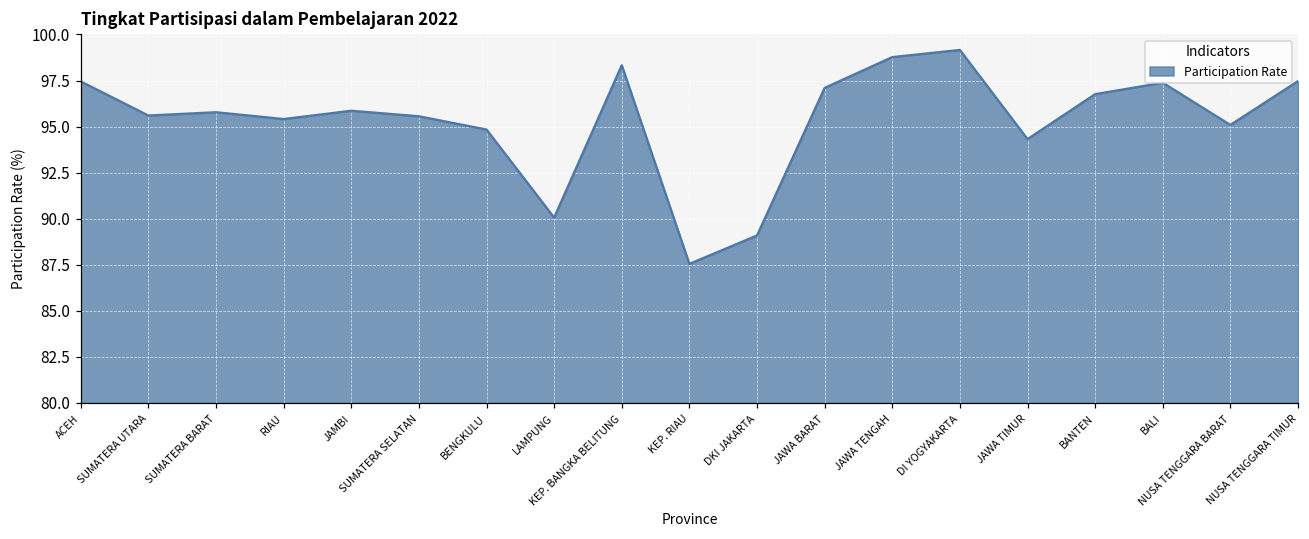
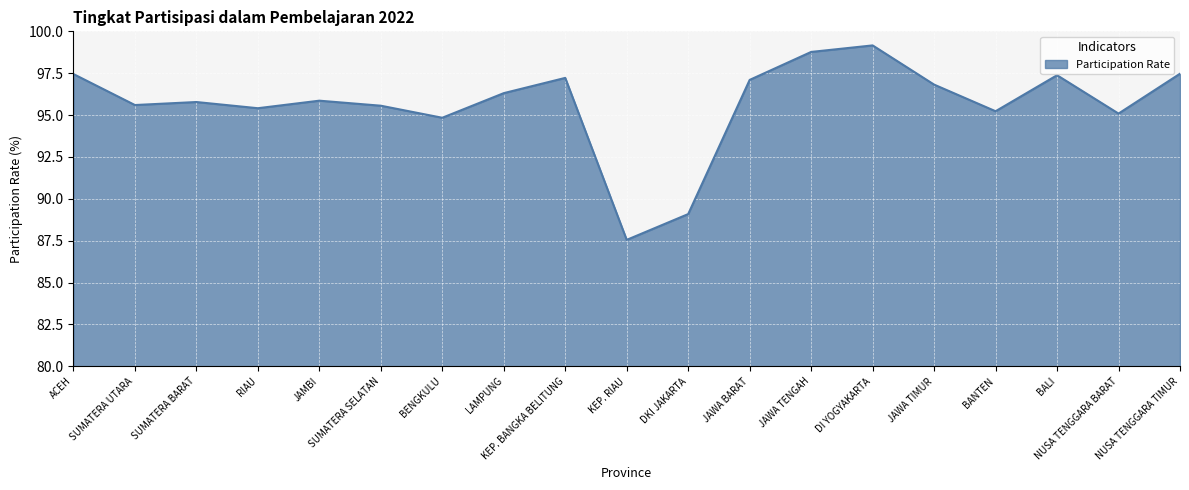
LAMPUNG: 90.1 -> 96.3
KEP. BANGKA BELITUNG: 98.3 -> 97.2
JAWA TIMUR: 94.3 -> 96.8
BANTEN: 96.8 -> 95.2
